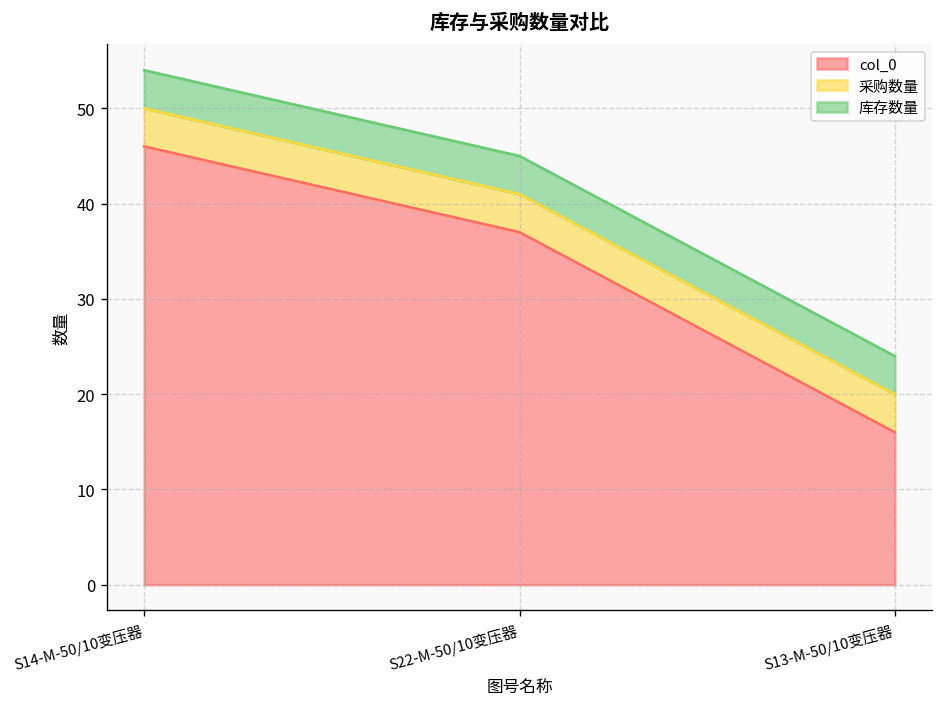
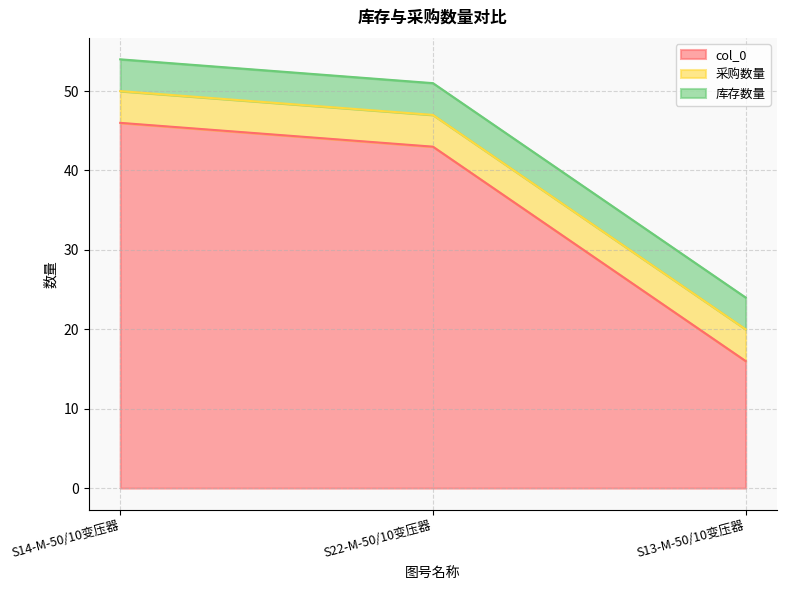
col_0, S22-M-50/10变压器: 37 -> 43
